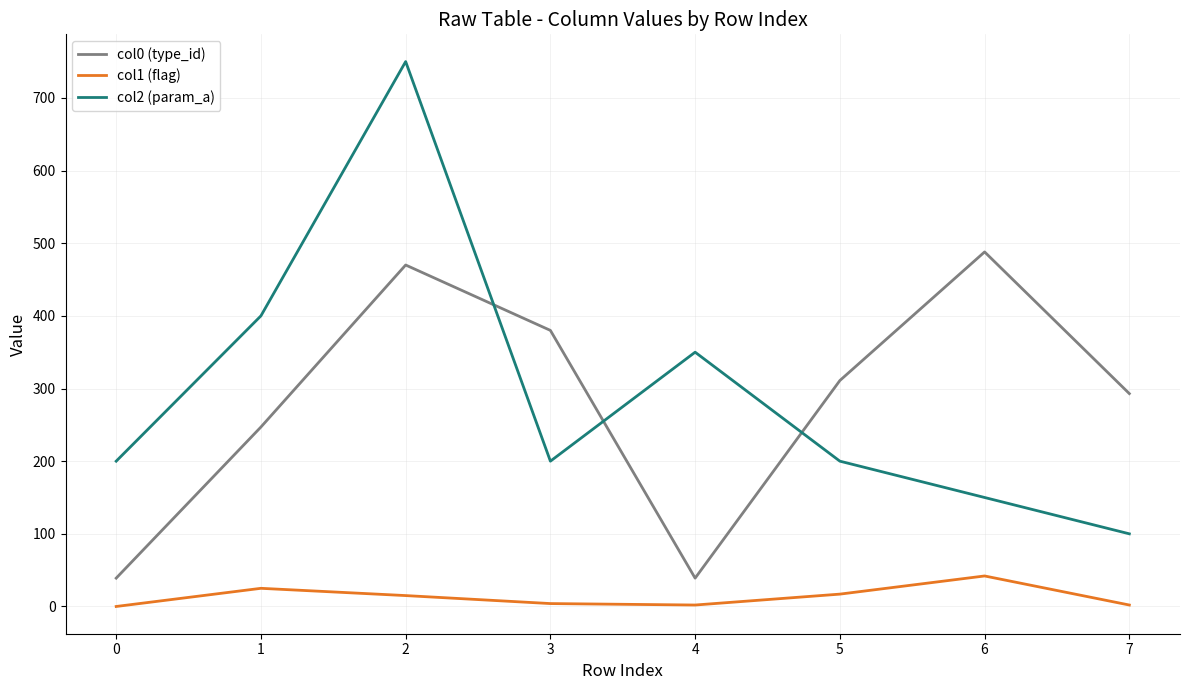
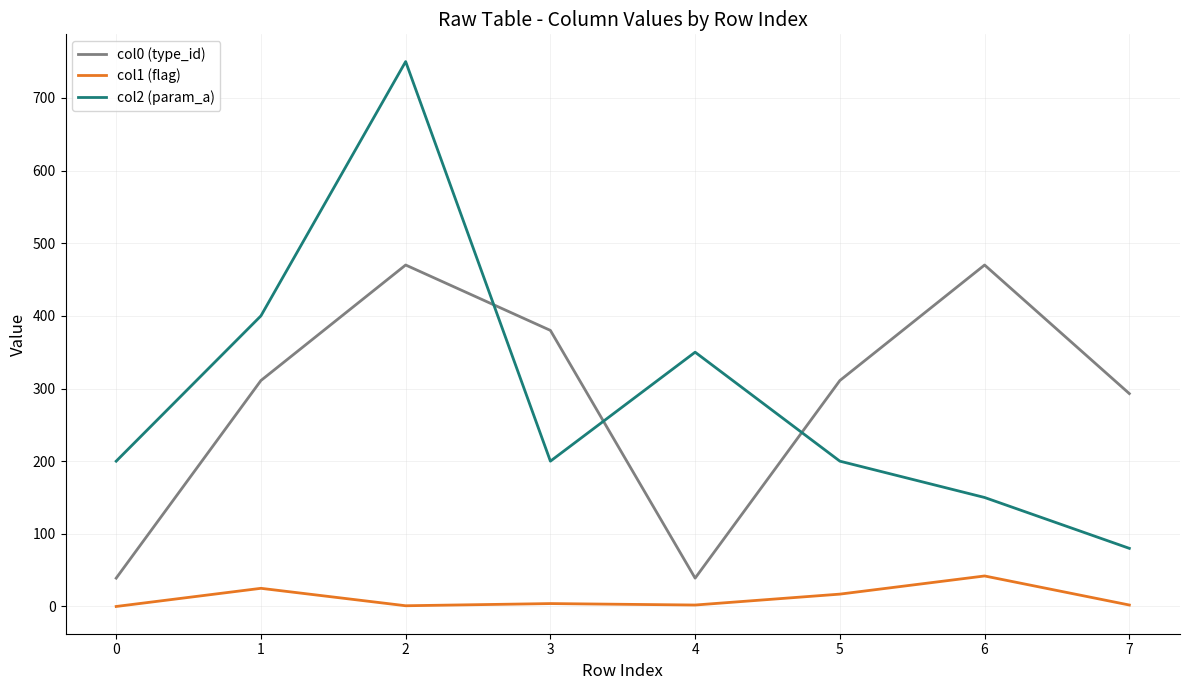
col0 (type_id), 1: 250 -> 310
col1 (flag), 2: 20 -> 0
col0 (type_id), 6: 490 -> 470
col2 (param_a), 7: 100 -> 80
